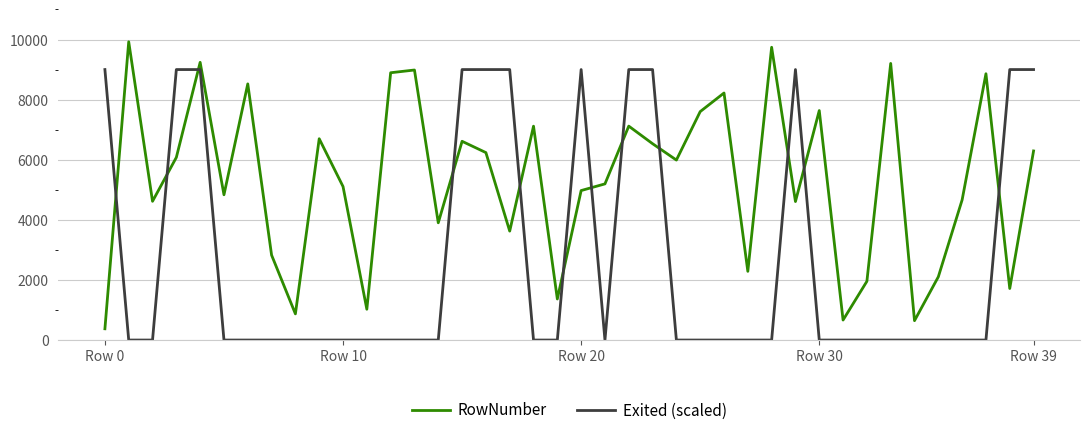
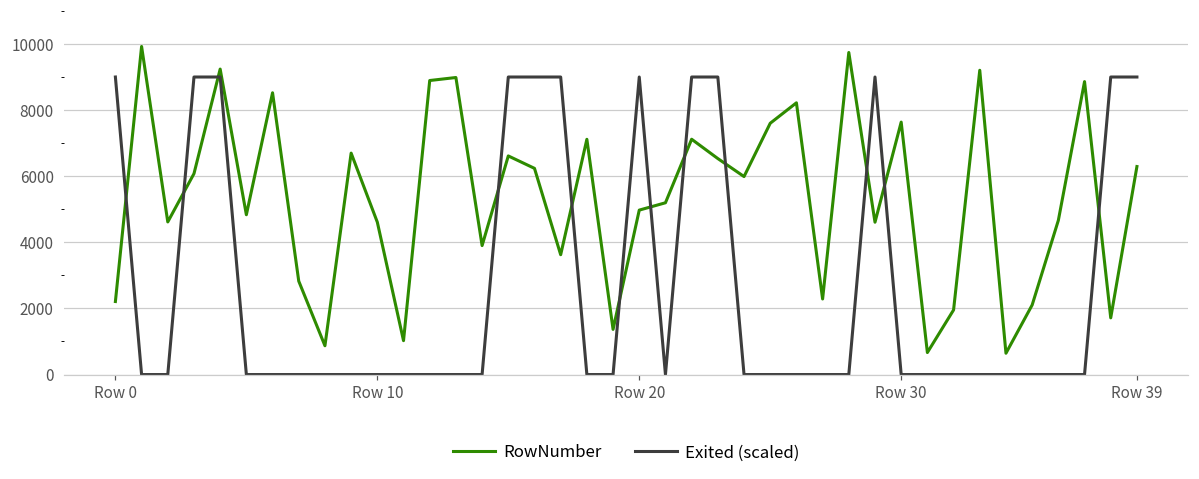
RowNumber, Row 0: 400 -> 2200
RowNumber, Row 10: 5100 -> 4600
